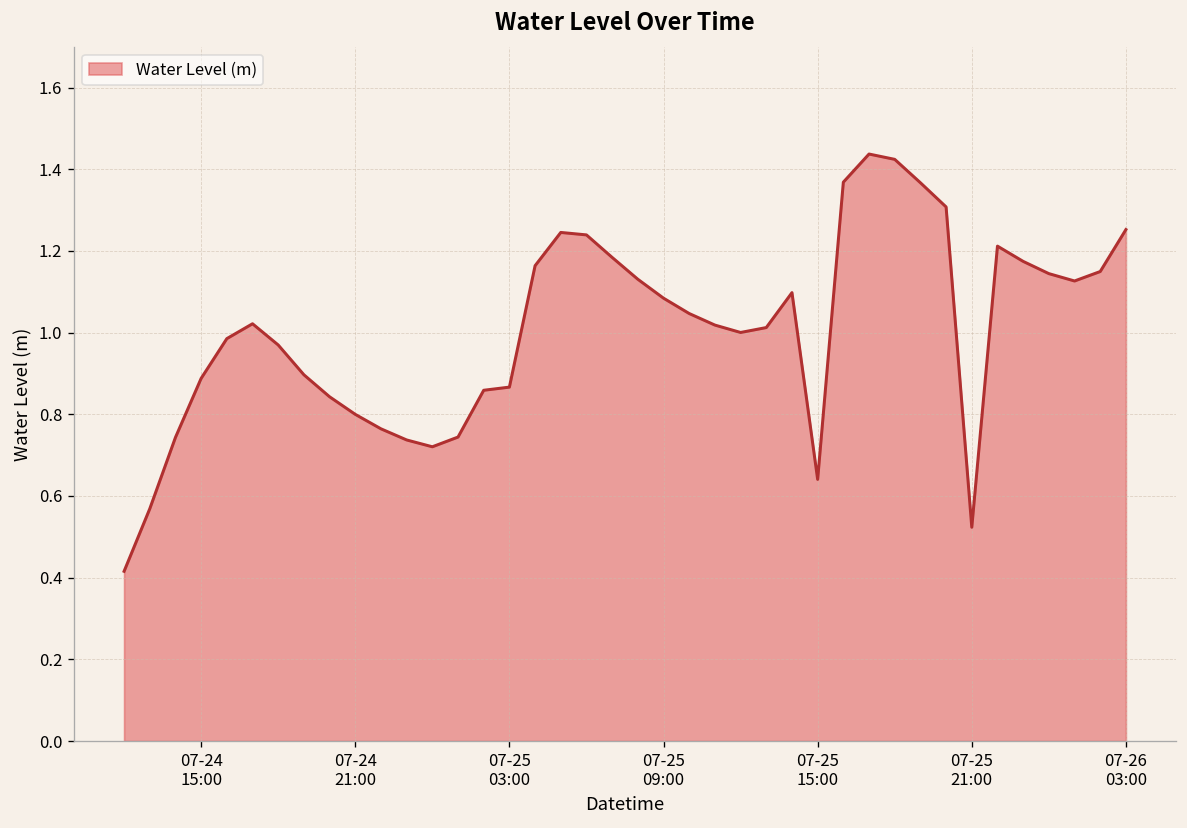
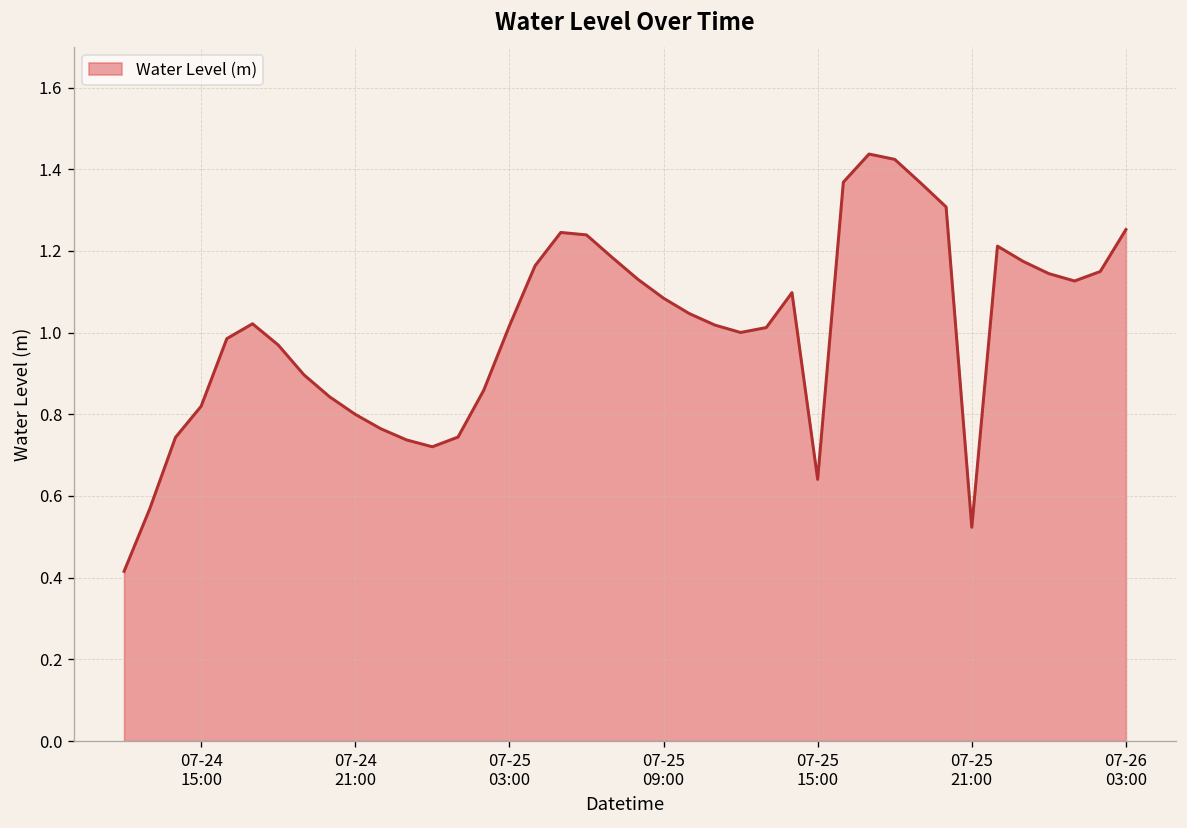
07-24 15:00: 0.89 -> 0.82
07-25 03:00: 0.87 -> 1.02
